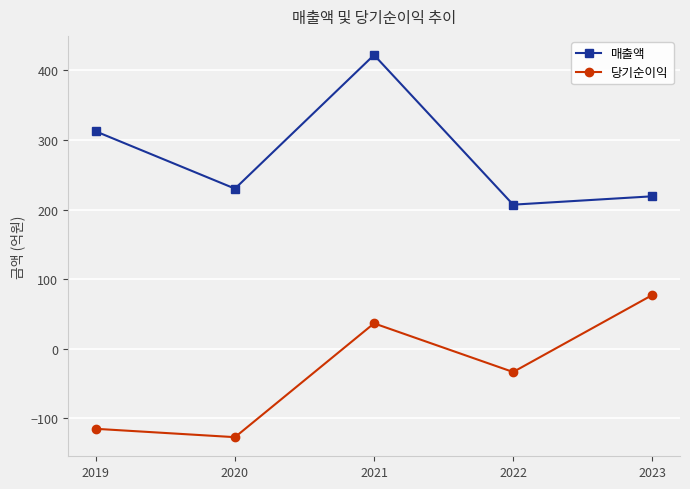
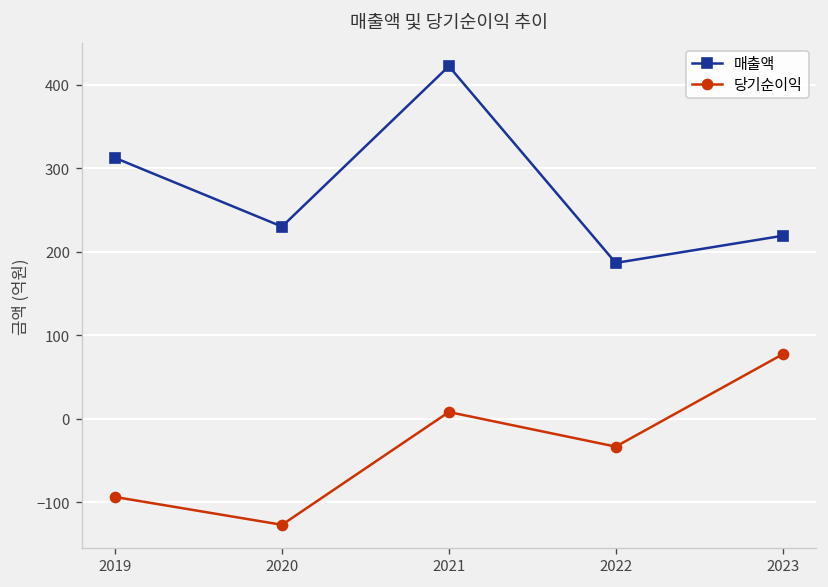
당기순이익, 2019: -120 -> -90
당기순이익, 2021: 40 -> 10
매출액, 2022: 210 -> 190
